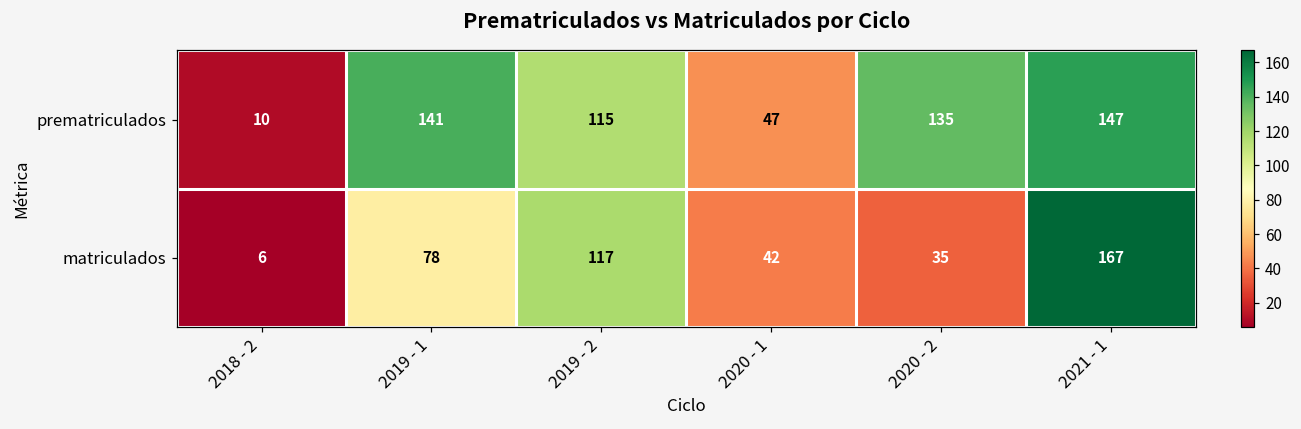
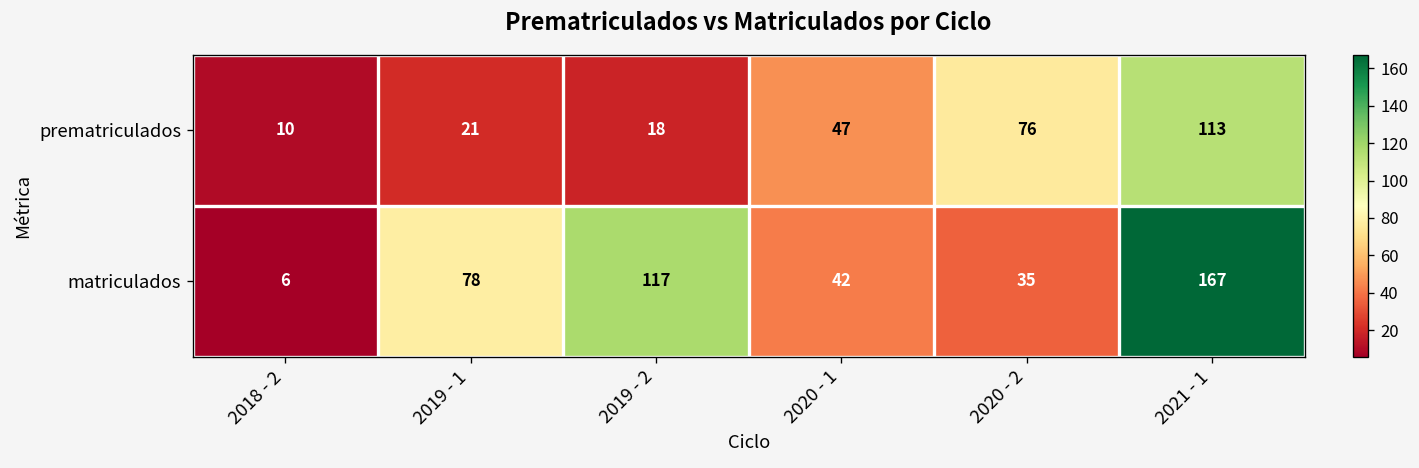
prematriculados, 2019 - 1: 141 -> 21
prematriculados, 2019 - 2: 115 -> 18
prematriculados, 2020 - 2: 135 -> 76
prematriculados, 2021 - 1: 147 -> 113
